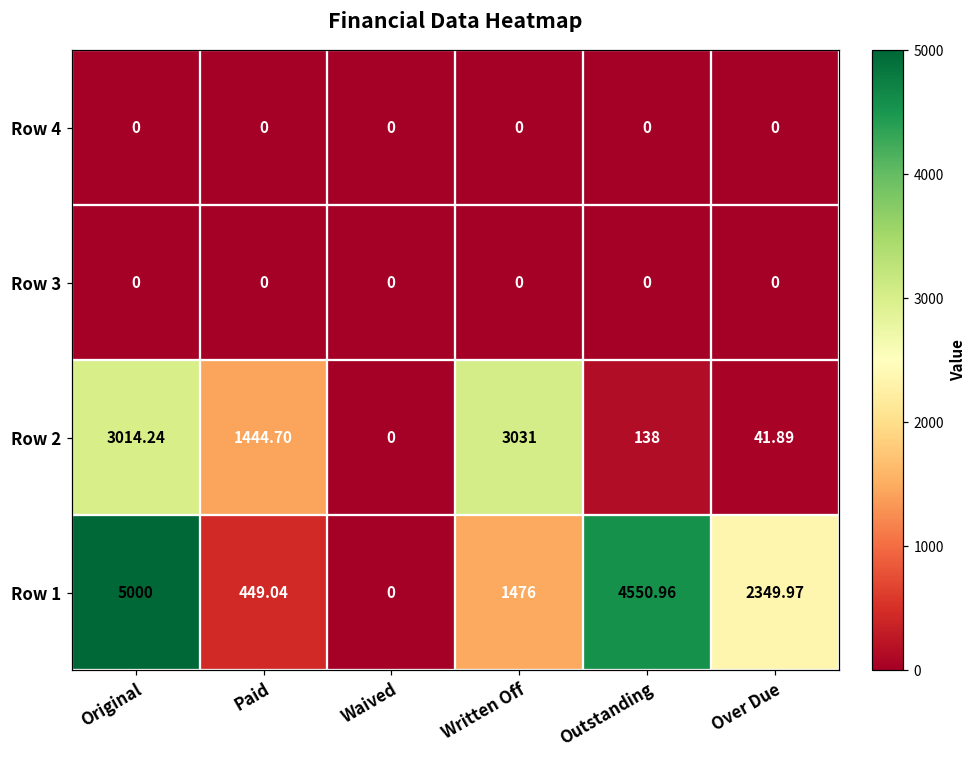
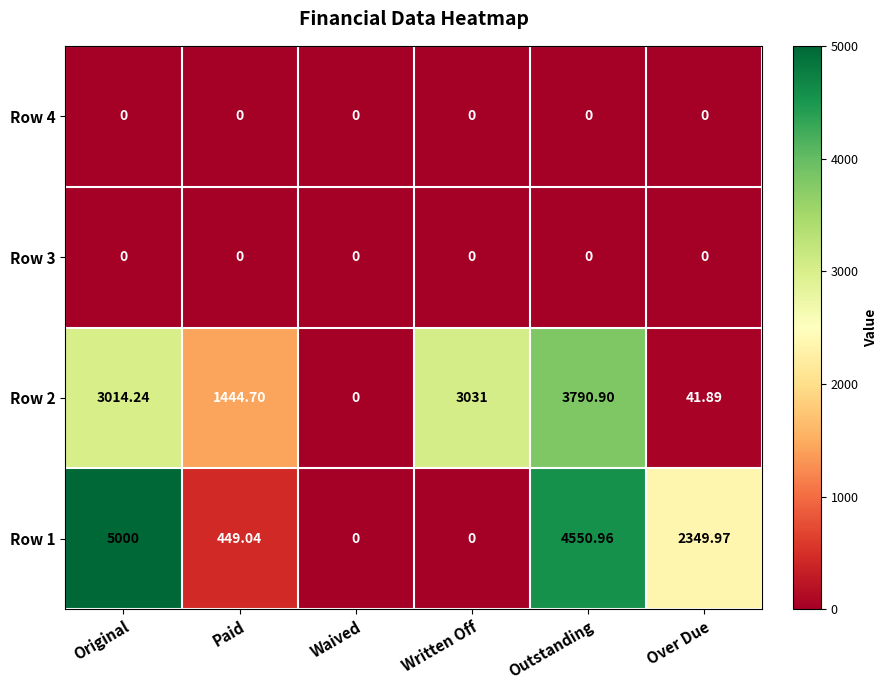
Row 2, Outstanding: 138 -> 3790.90
Row 1, Written Off: 1476 -> 0
